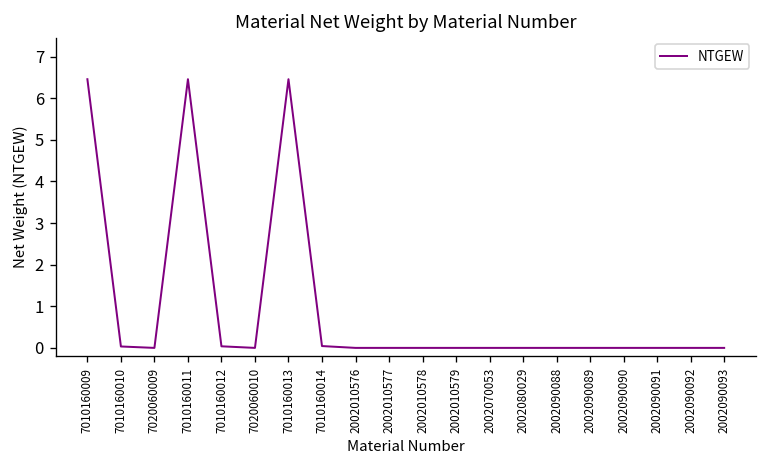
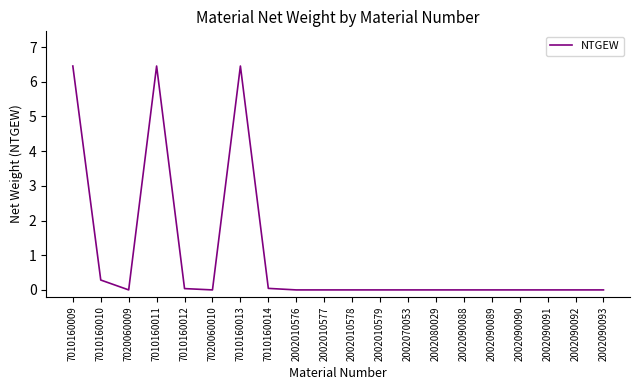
7010160010: 0.0 -> 0.3
